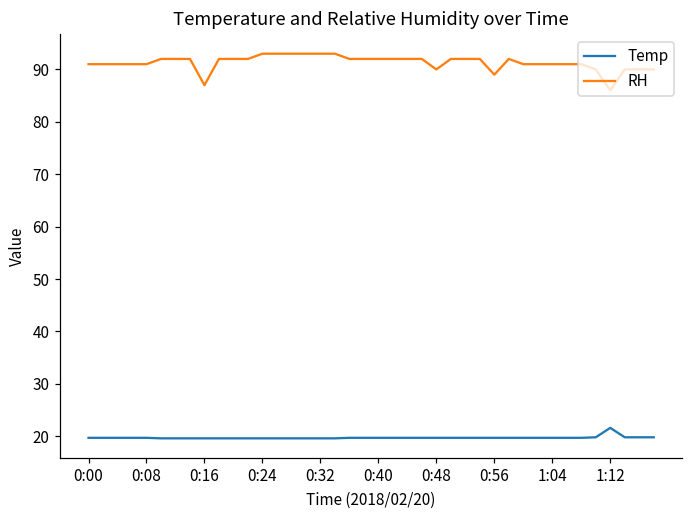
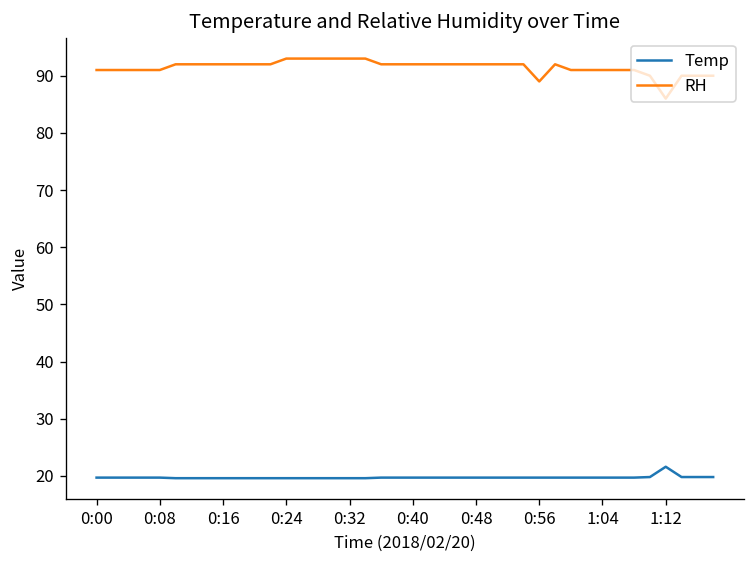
RH, 0:16: 87 -> 92
RH, 0:48: 90 -> 92
